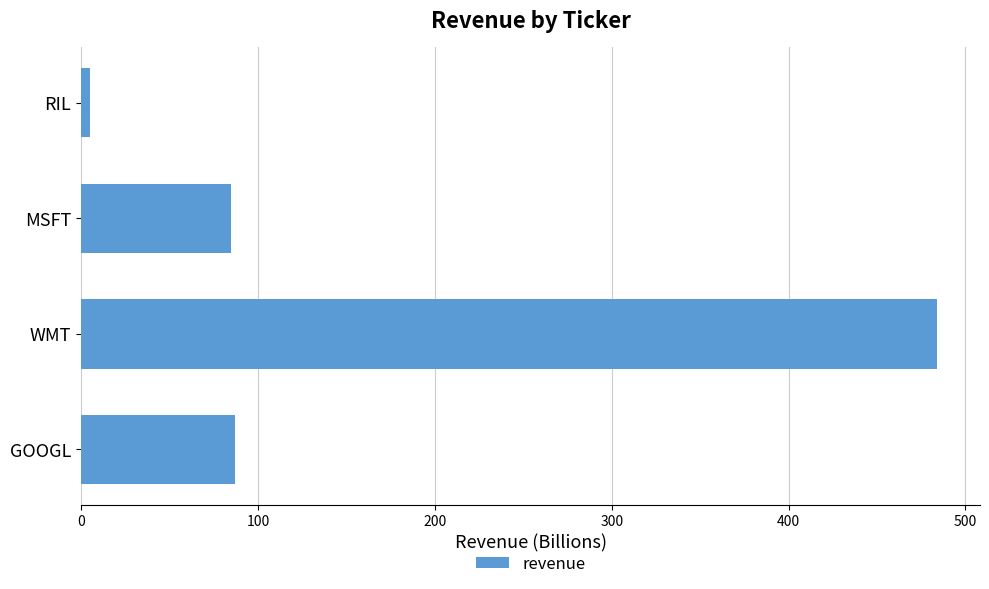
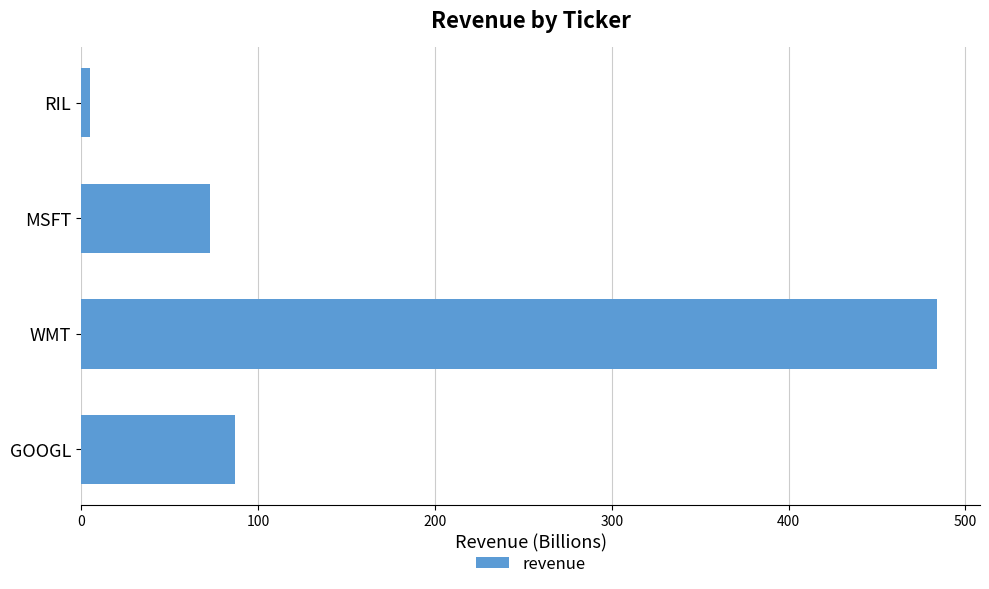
MSFT: 85 -> 73
